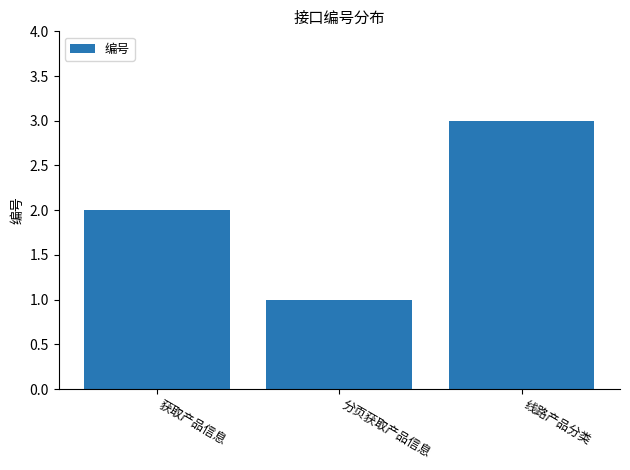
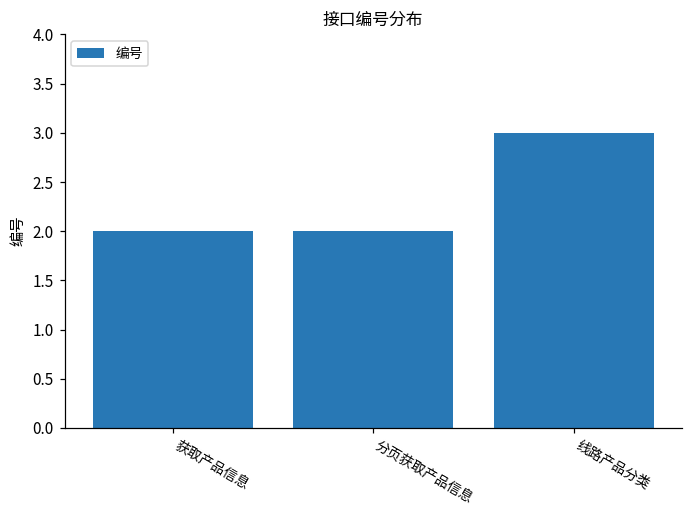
分页获取产品信息: 1 -> 2
